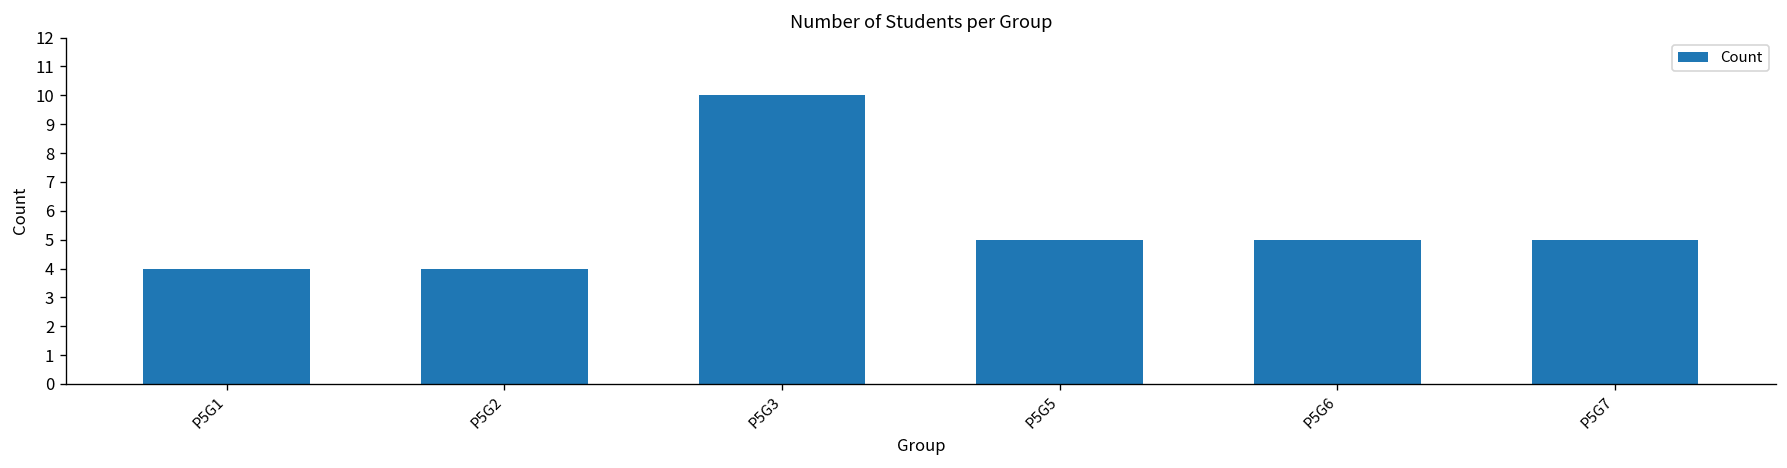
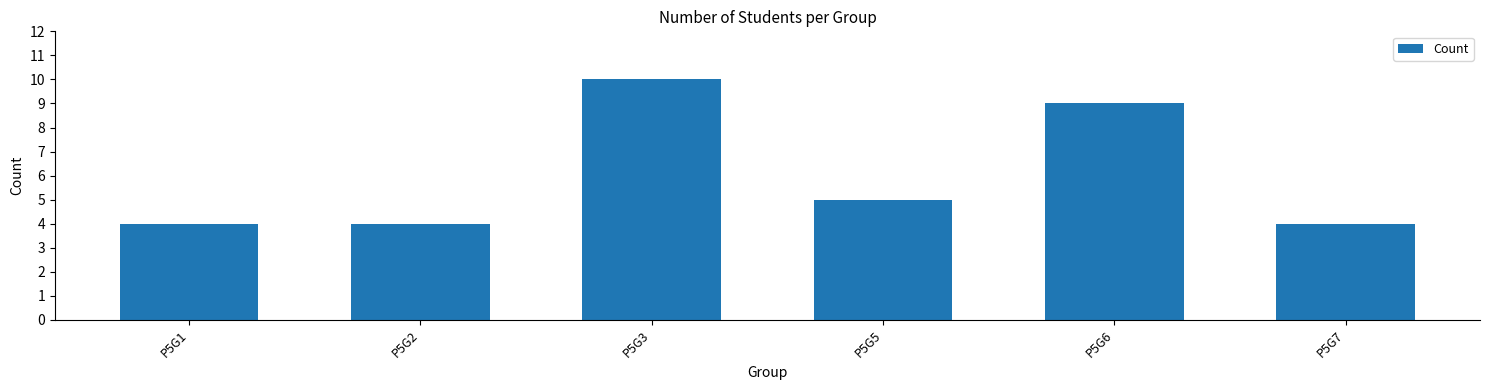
P5G6: 5 -> 9
P5G7: 5 -> 4
